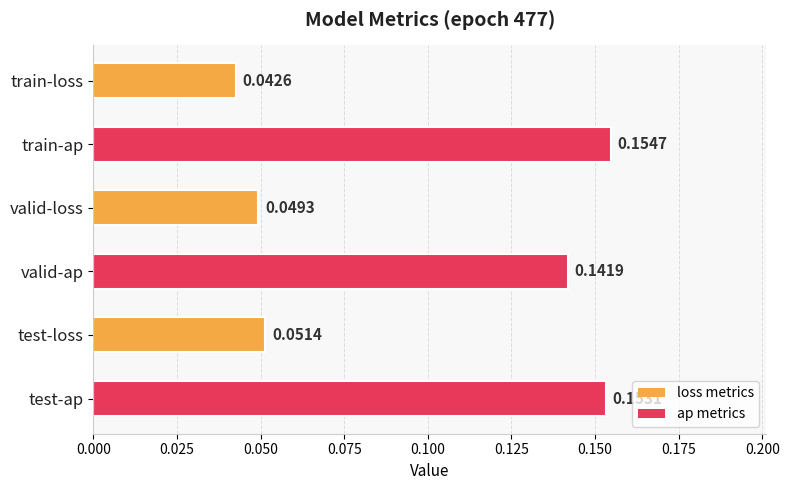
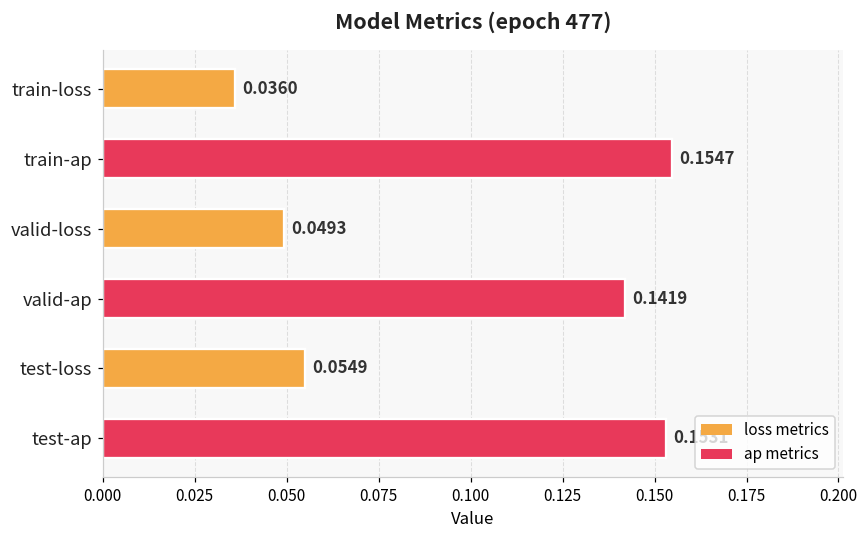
train-loss: 0.0426 -> 0.0360
test-loss: 0.0514 -> 0.0549
